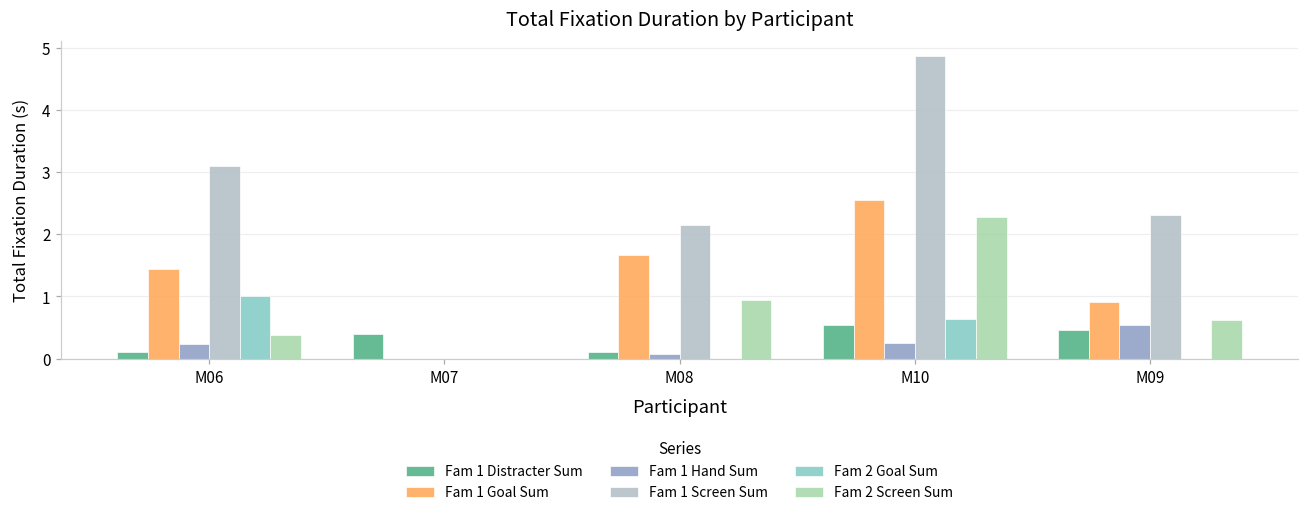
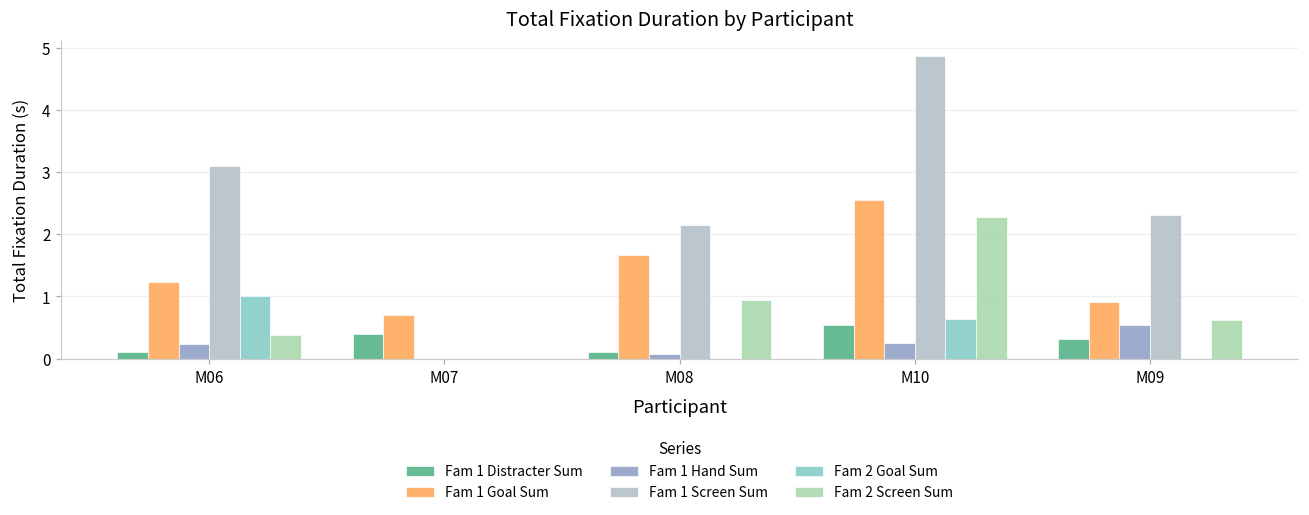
Fam 1 Goal Sum, M06: 1.4 -> 1.2
Fam 1 Goal Sum, M07: 0.0 -> 0.7
Fam 1 Distracter Sum, M09: 0.5 -> 0.3
